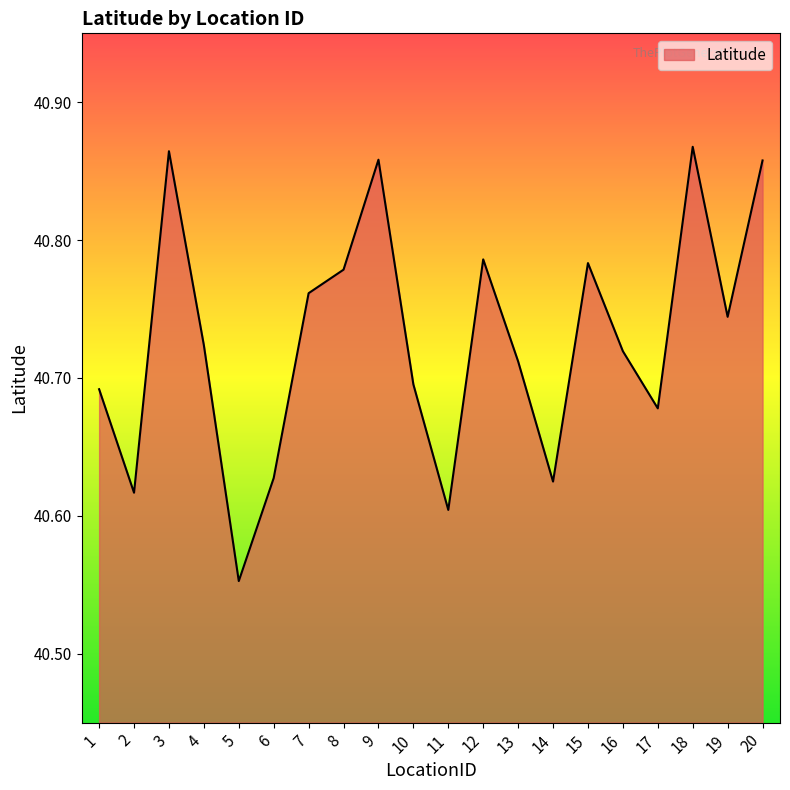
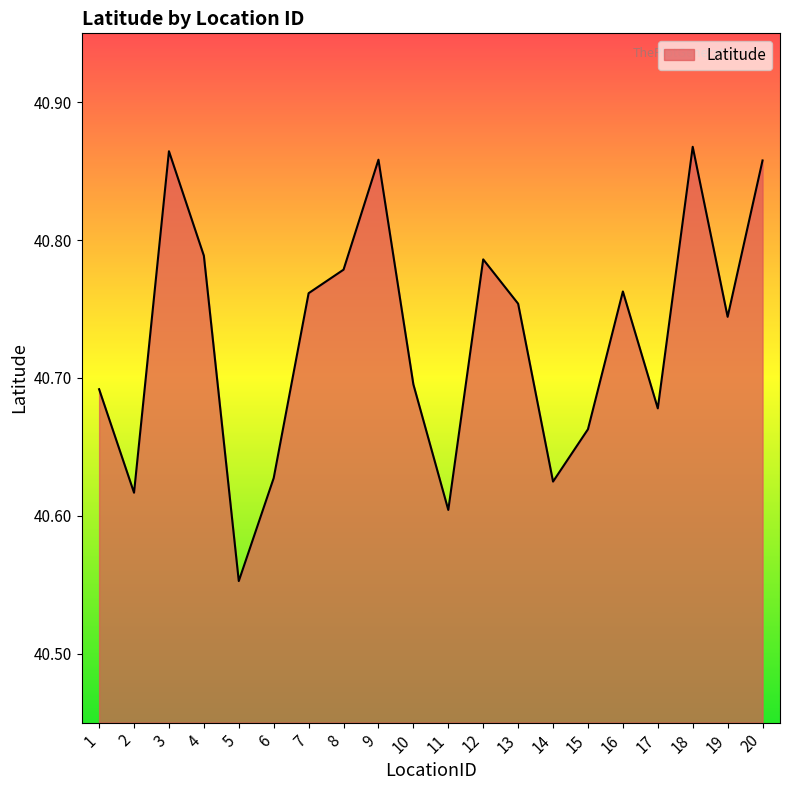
4: 40.724 -> 40.789
13: 40.712 -> 40.754
15: 40.783 -> 40.663
16: 40.719 -> 40.763
